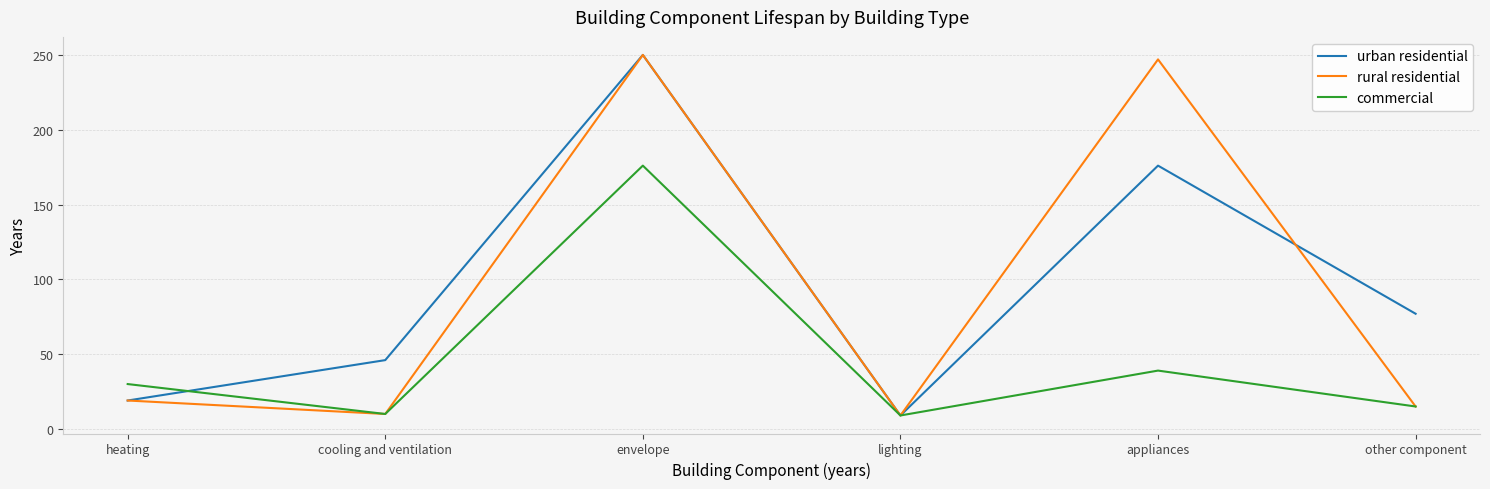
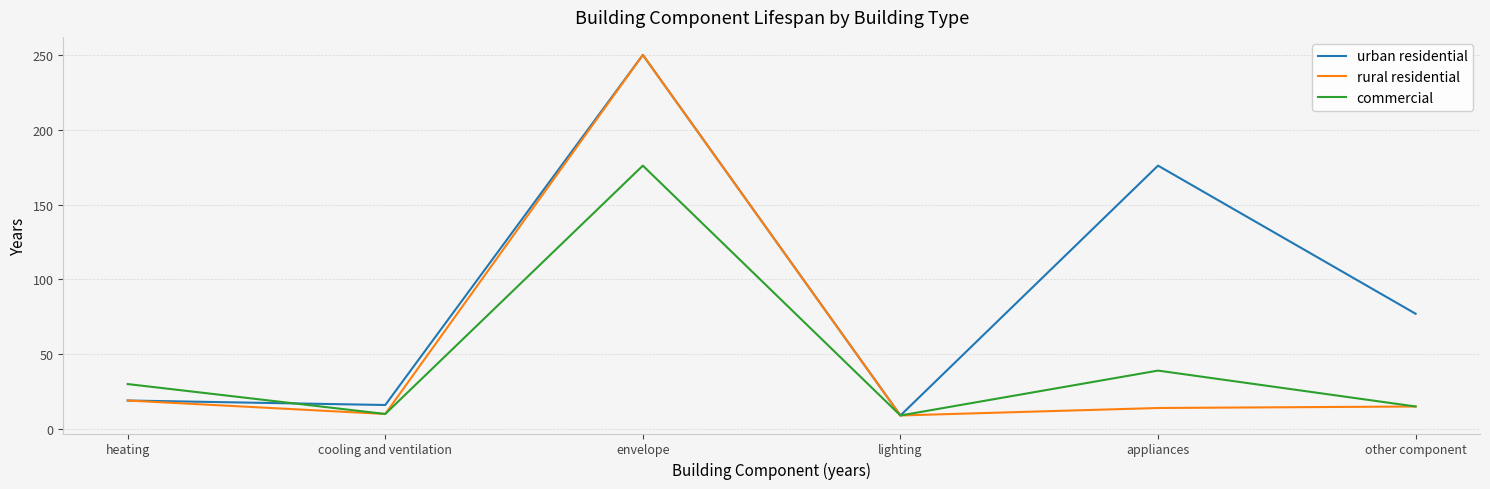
urban residential, cooling and ventilation: 46 -> 16
rural residential, appliances: 247 -> 14
